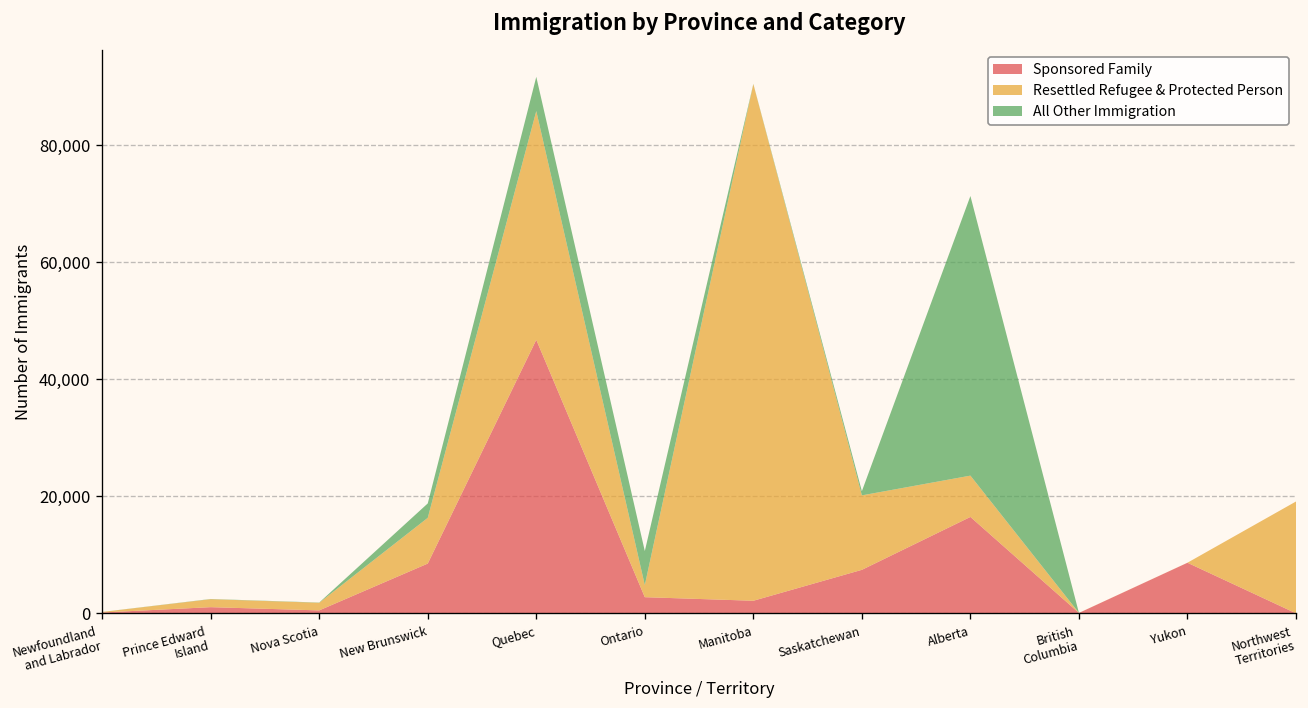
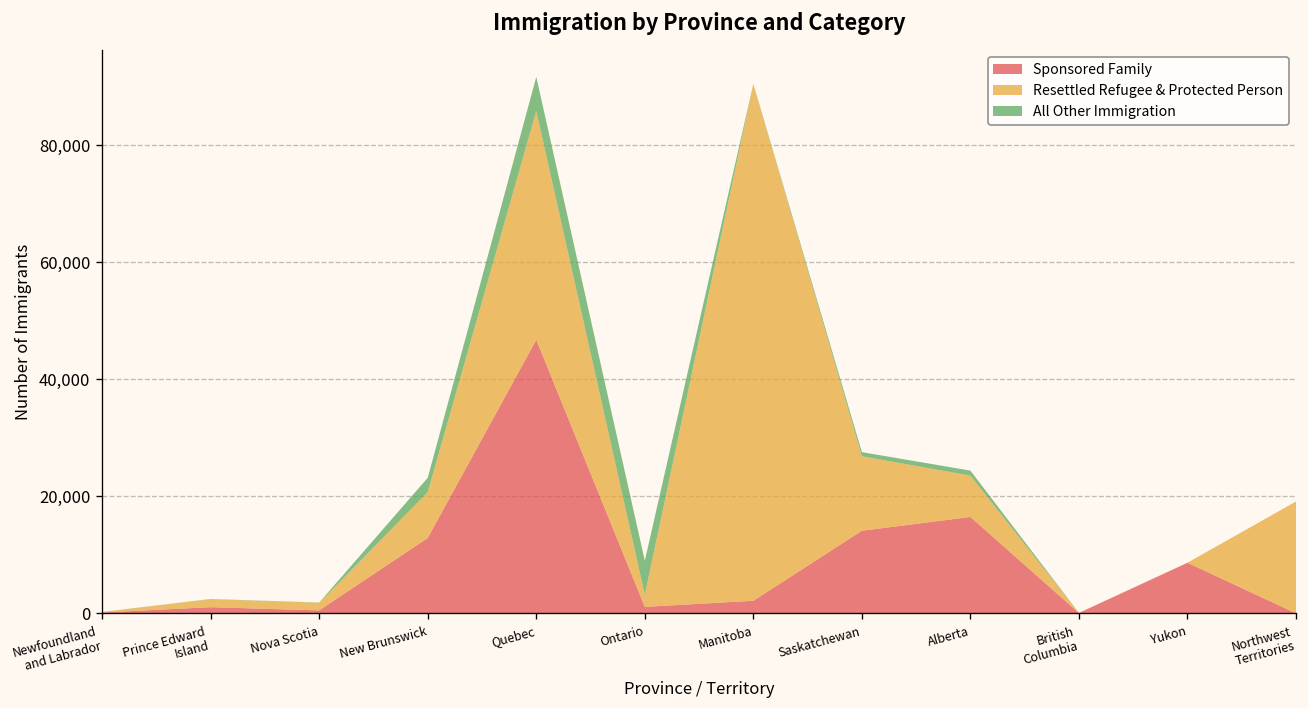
Sponsored Family, New Brunswick: 9,000 -> 13,000
Sponsored Family, Ontario: 3,000 -> 1,000
Sponsored Family, Saskatchewan: 7,000 -> 14,000
All Other Immigration, Alberta: 48,000 -> 1,000
